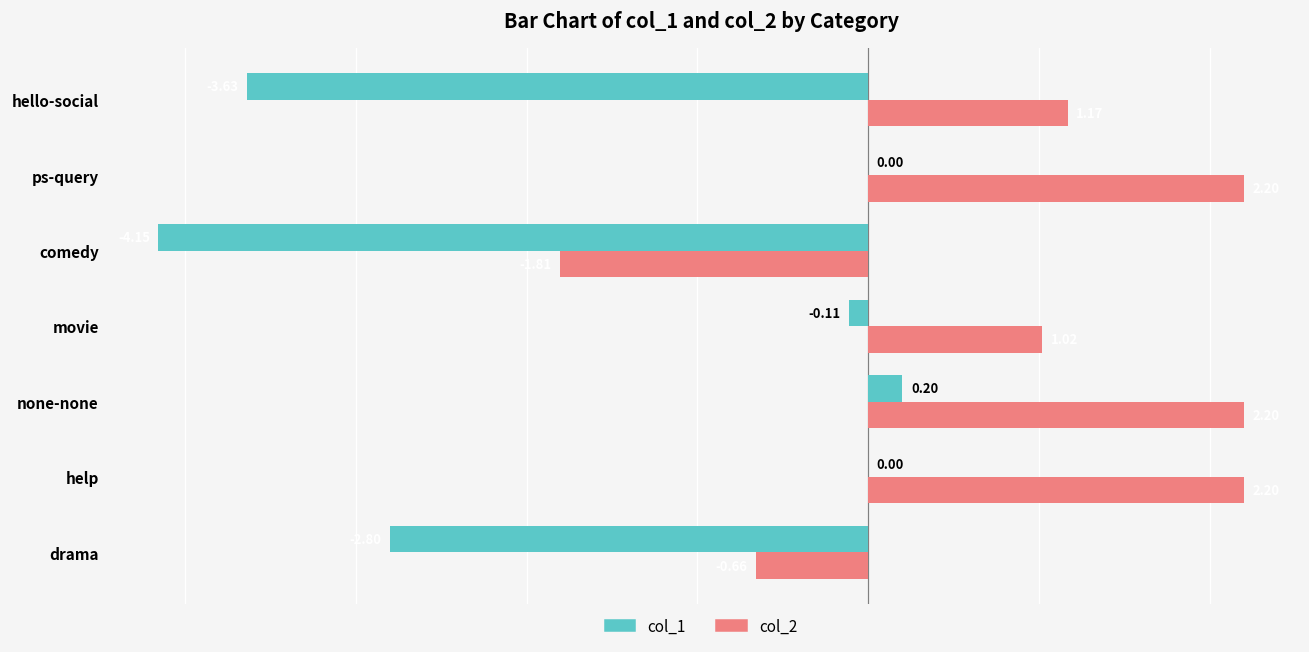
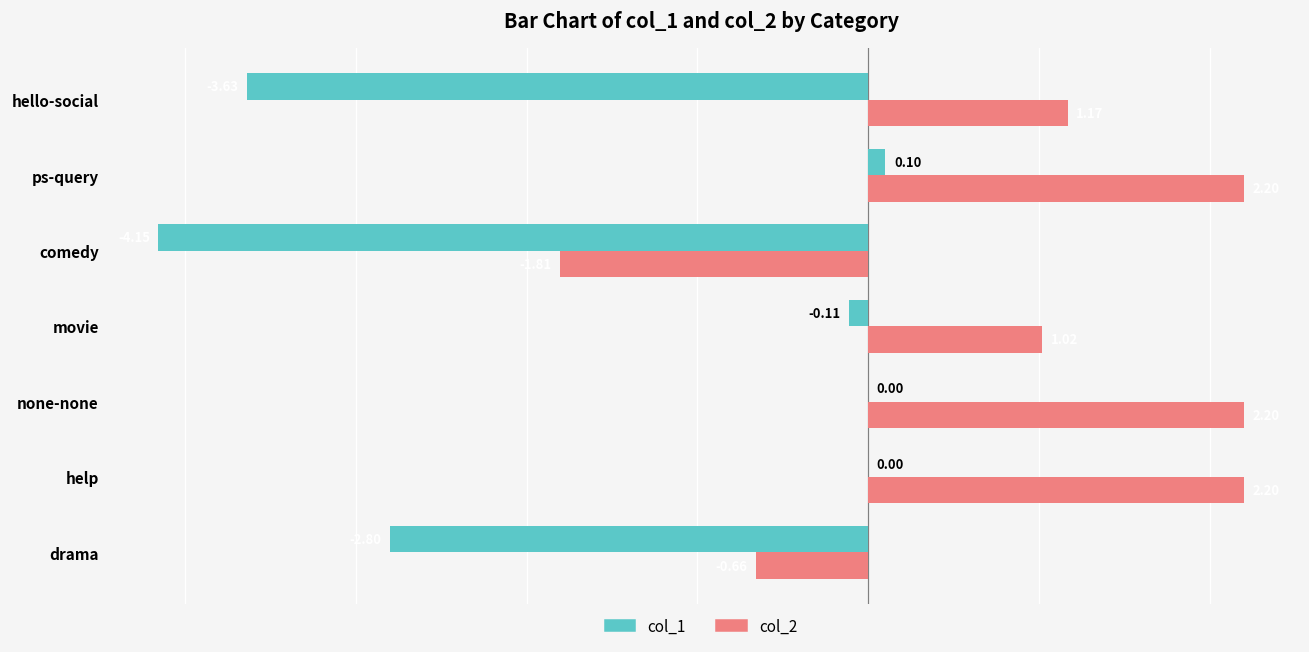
col_1, ps-query: 0.00 -> 0.10
col_1, none-none: 0.20 -> 0.00
